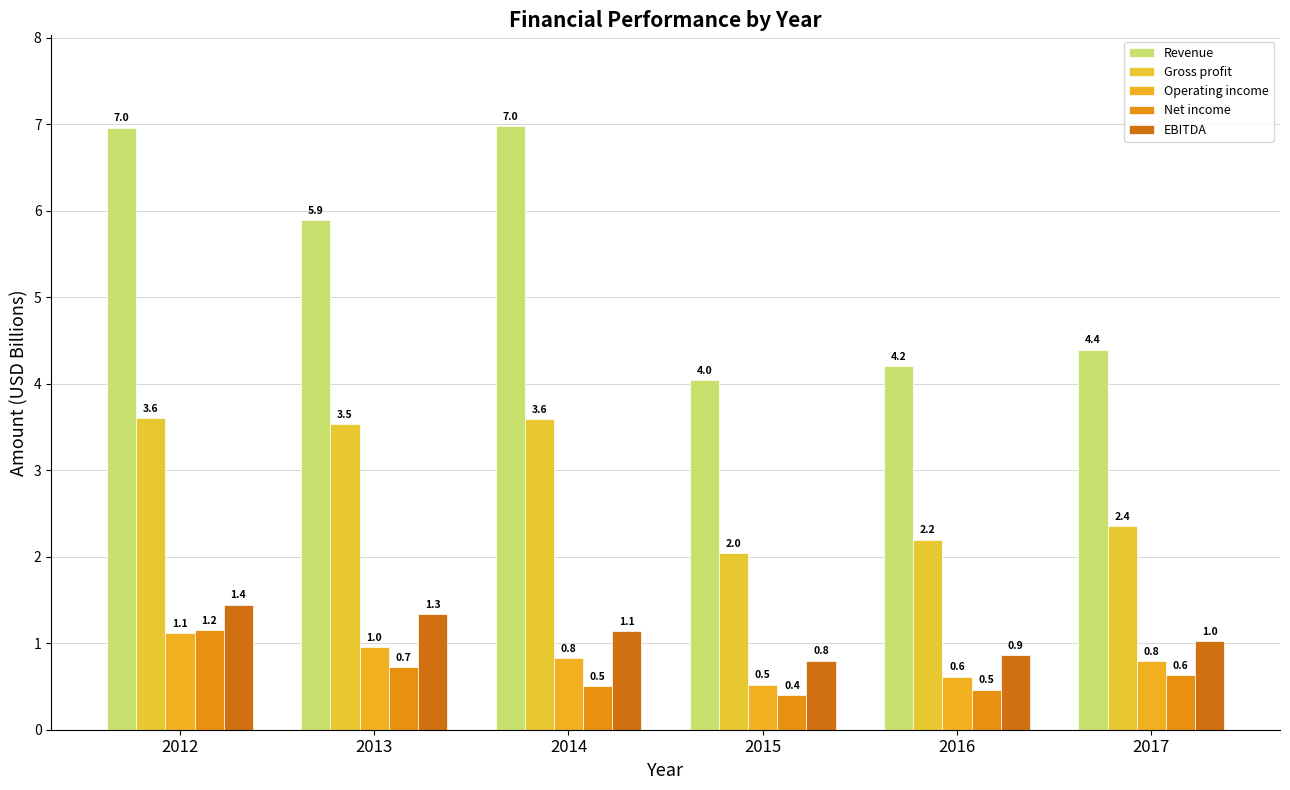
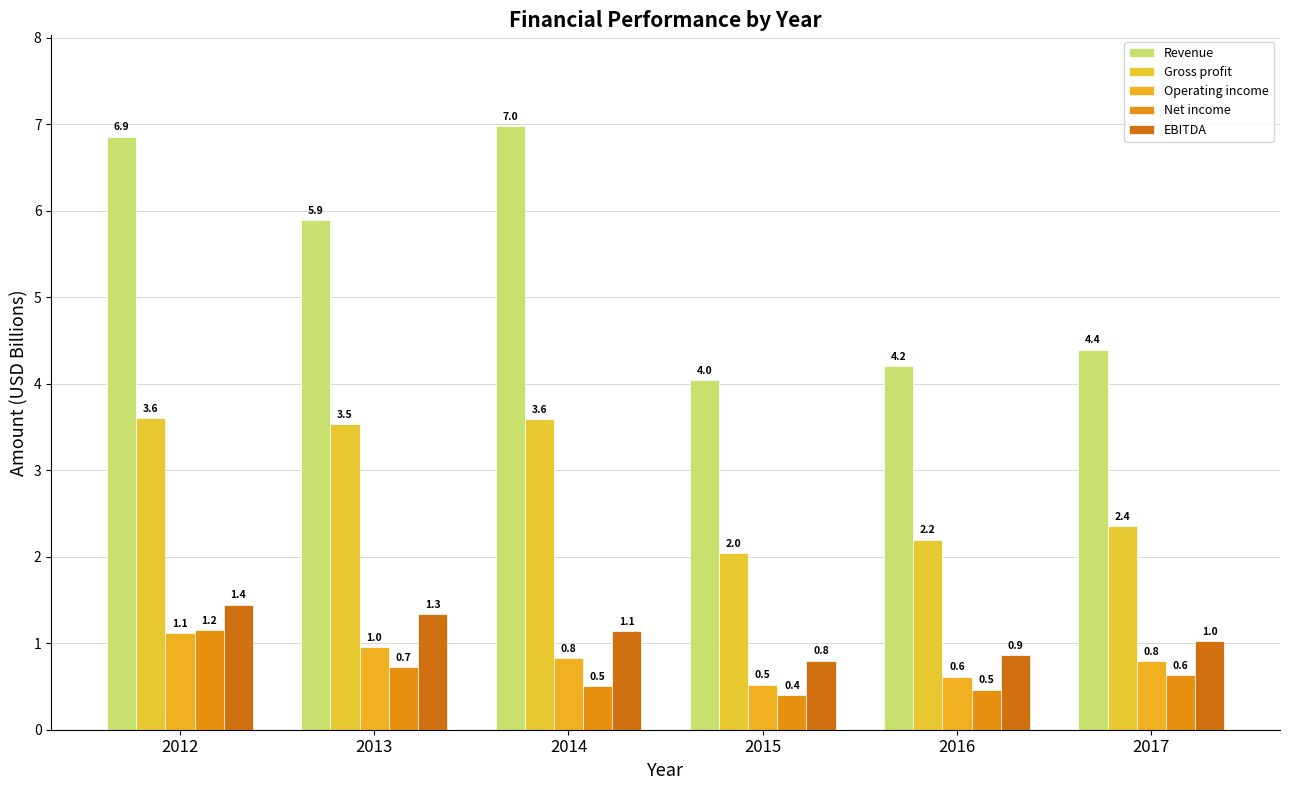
Revenue, 2012: 7.0 -> 6.9
